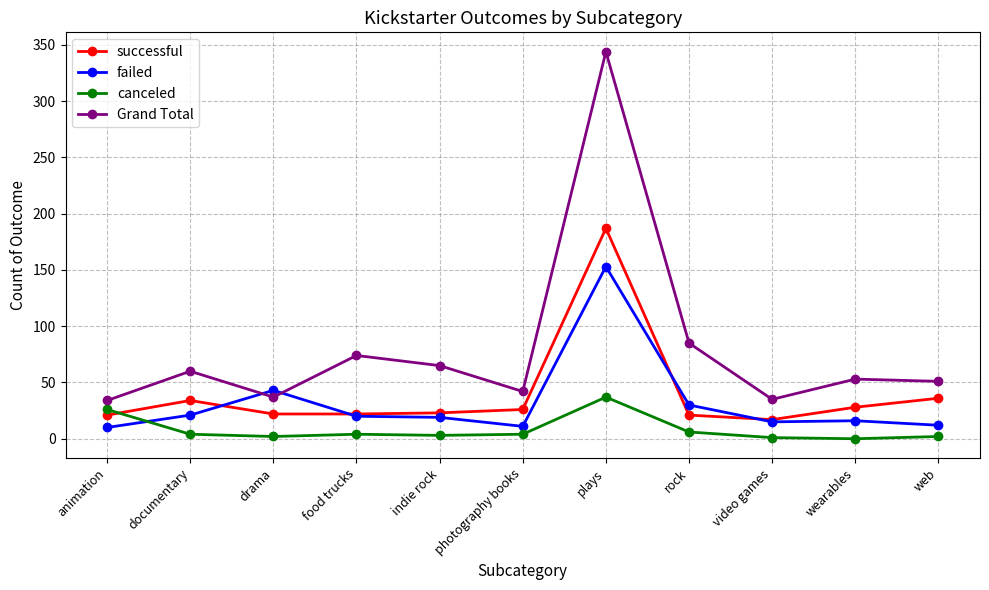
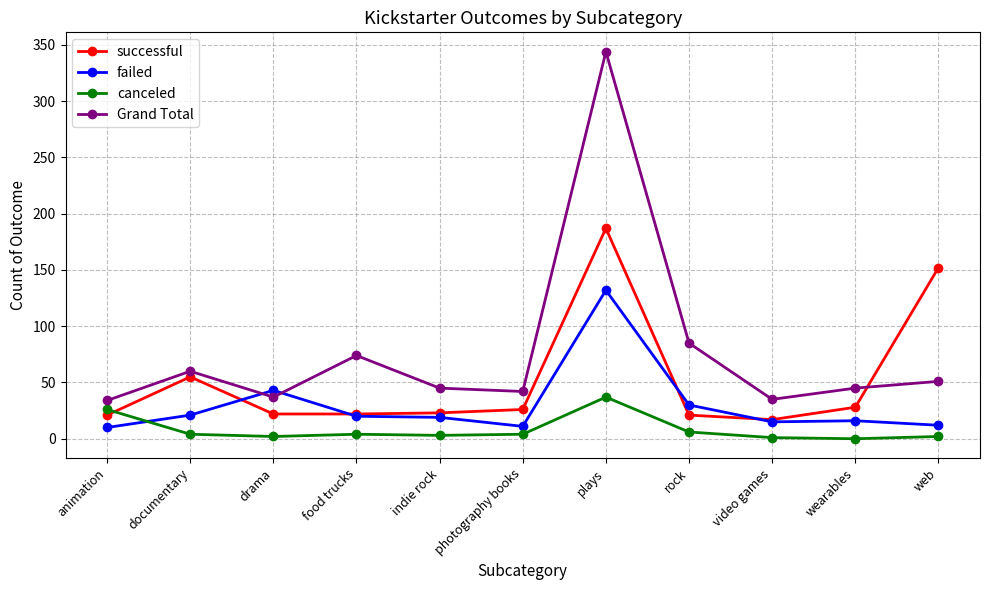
successful, documentary: 34 -> 55
Grand Total, indie rock: 65 -> 45
failed, plays: 153 -> 132
Grand Total, wearables: 53 -> 45
successful, web: 36 -> 152
